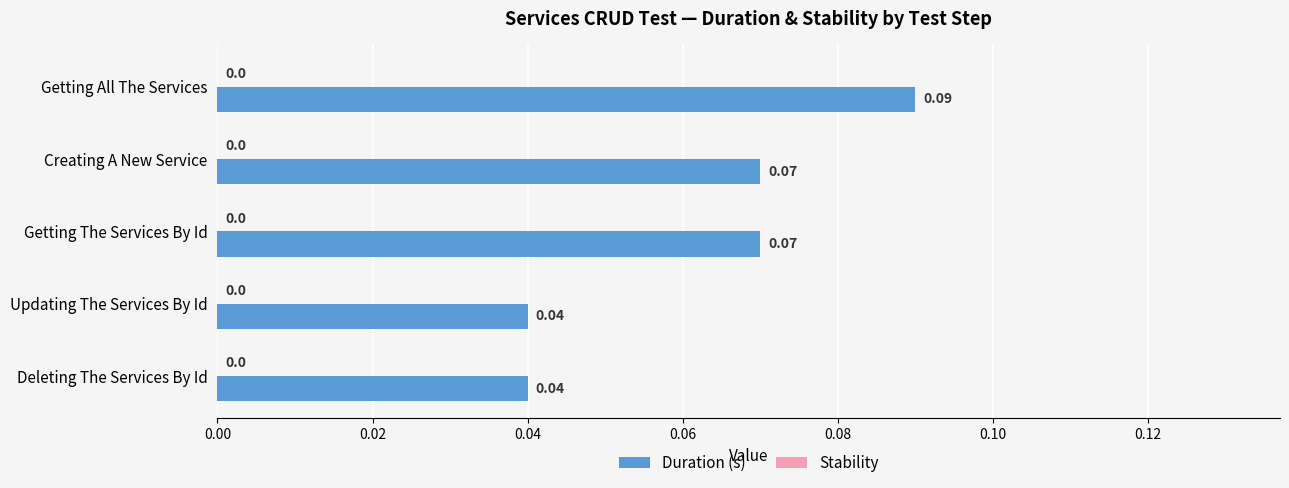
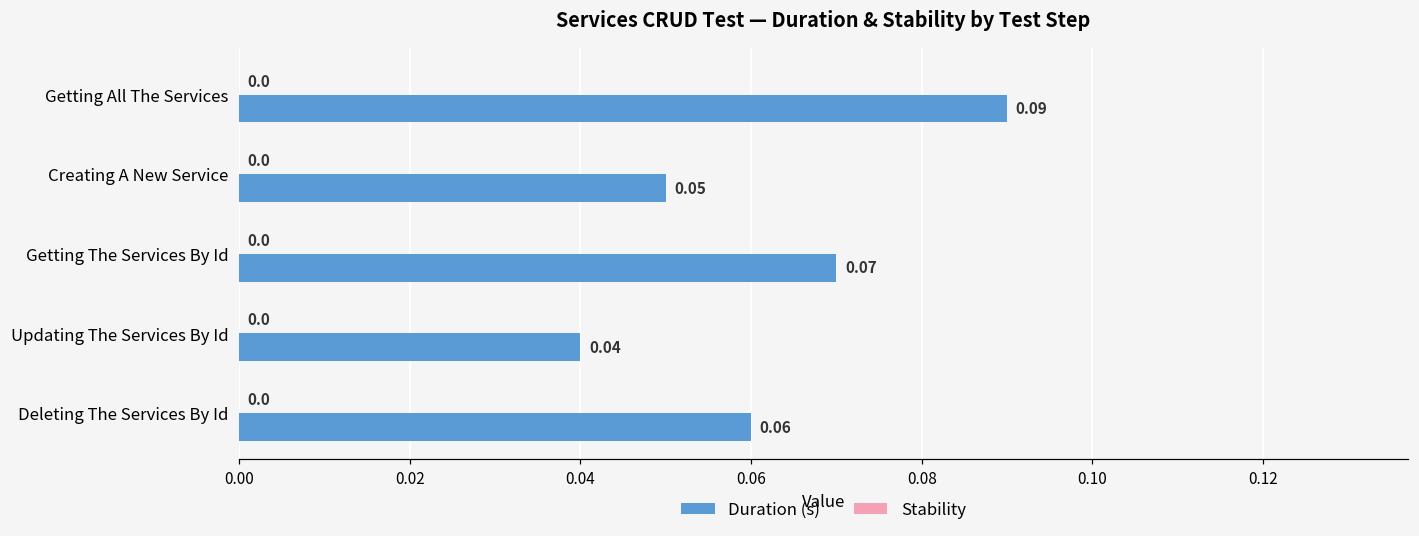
Duration (s), Creating A New Service: 0.07 -> 0.05
Duration (s), Deleting The Services By Id: 0.04 -> 0.06
